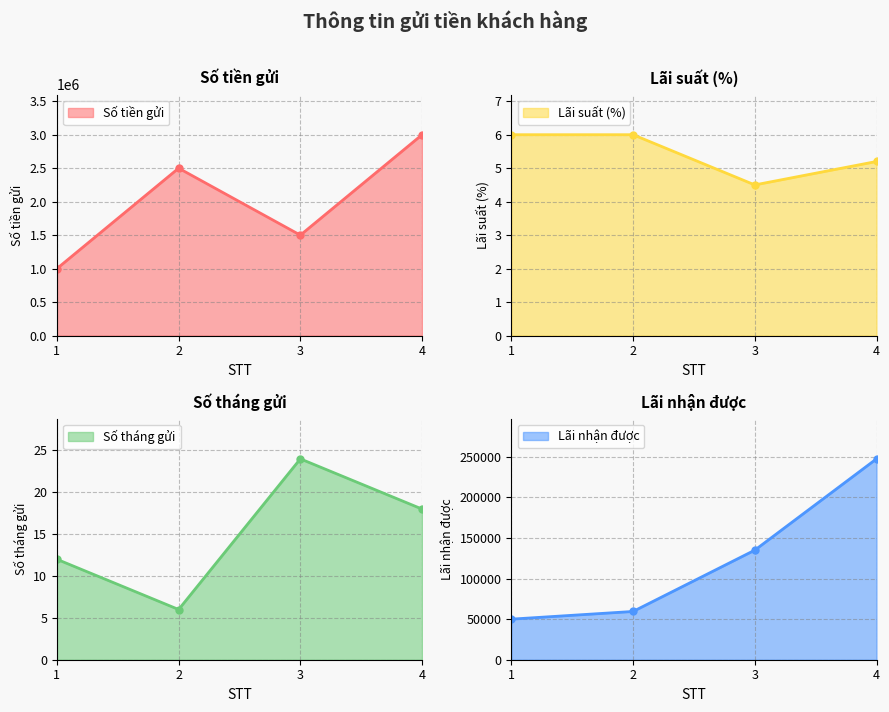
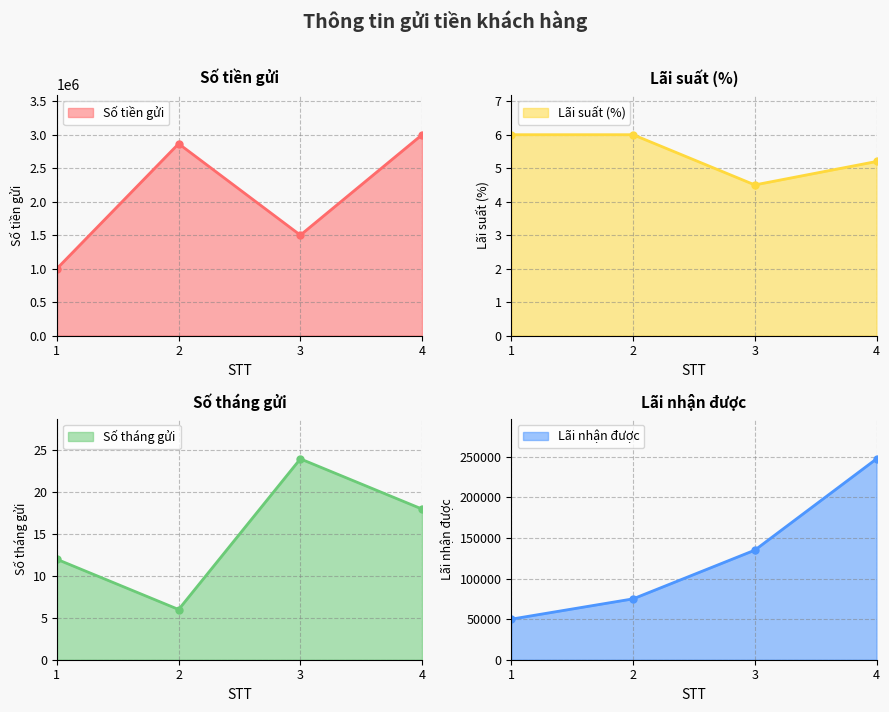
Số tiền gửi, 2: 2500000 -> 2900000
Lãi nhận được, 2: 60000 -> 80000
